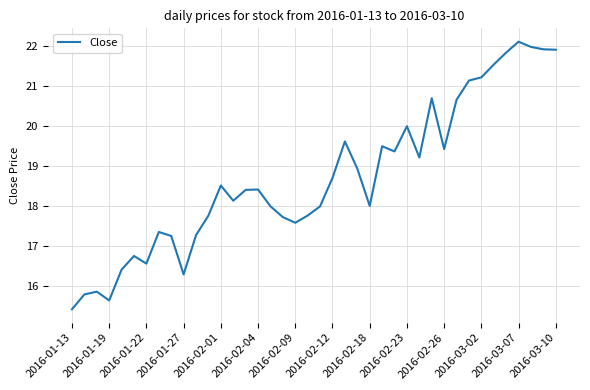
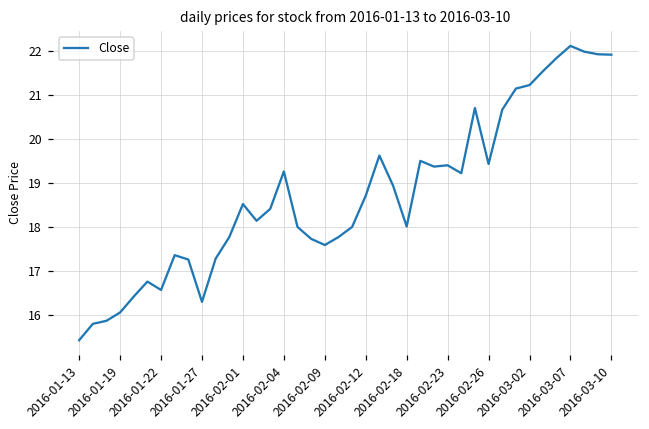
2016-01-19: 15.7 -> 16.1
2016-02-04: 18.4 -> 19.3
2016-02-23: 20.0 -> 19.4
